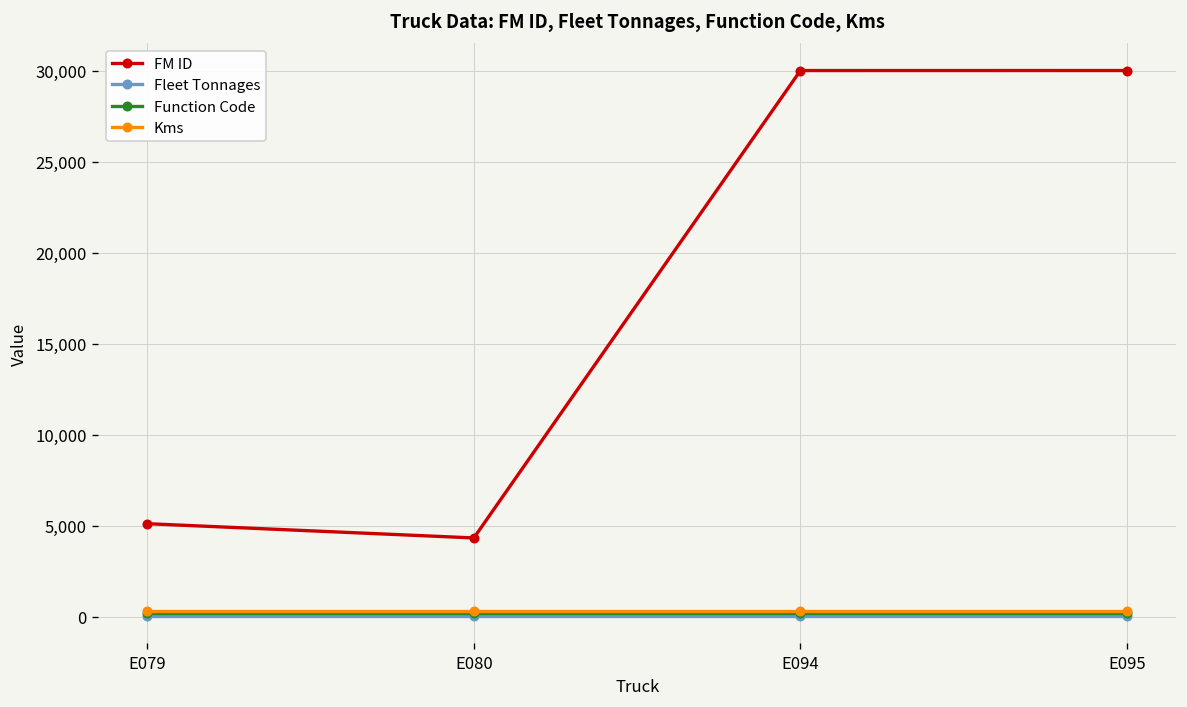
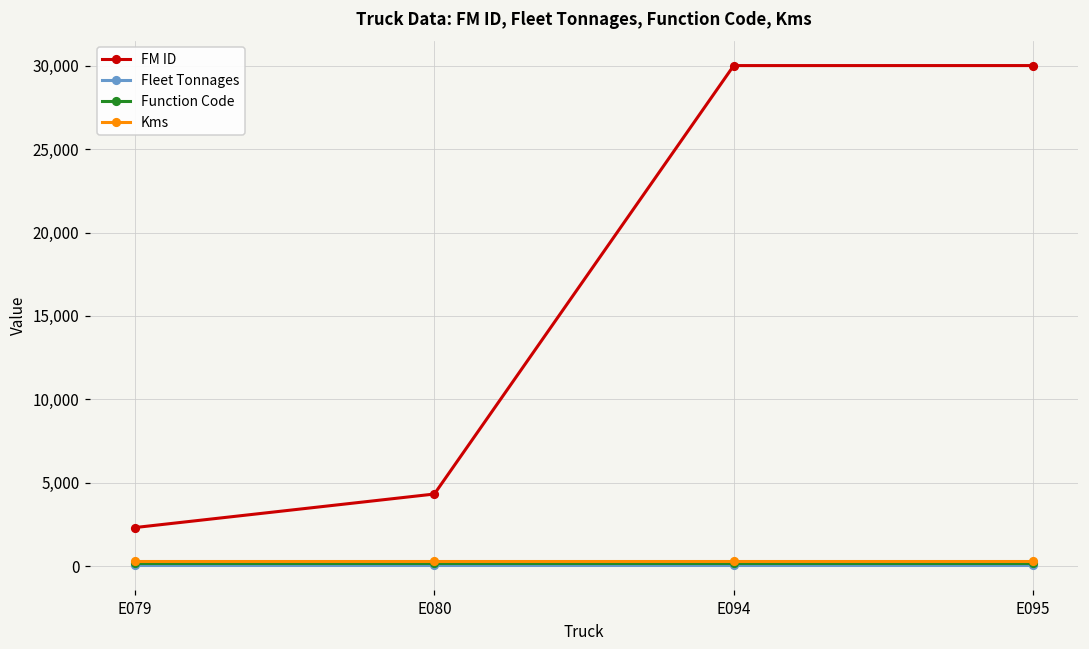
FM ID, E079: 5,100 -> 2,300
